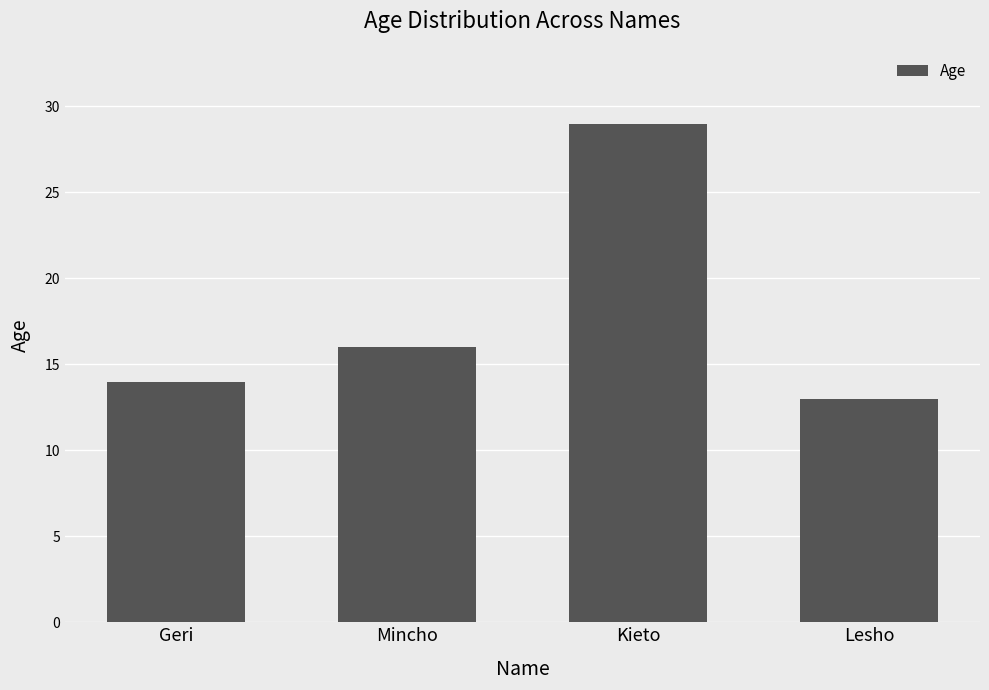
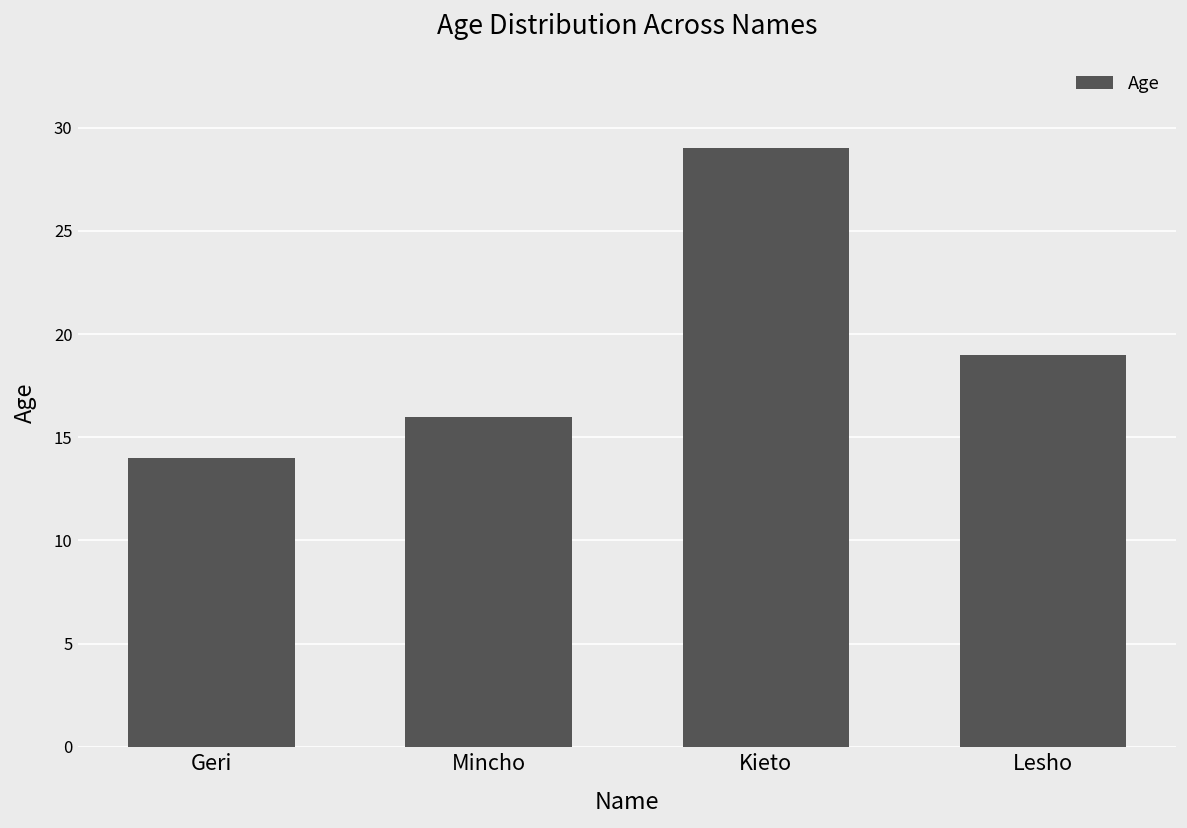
Lesho: 13 -> 19
